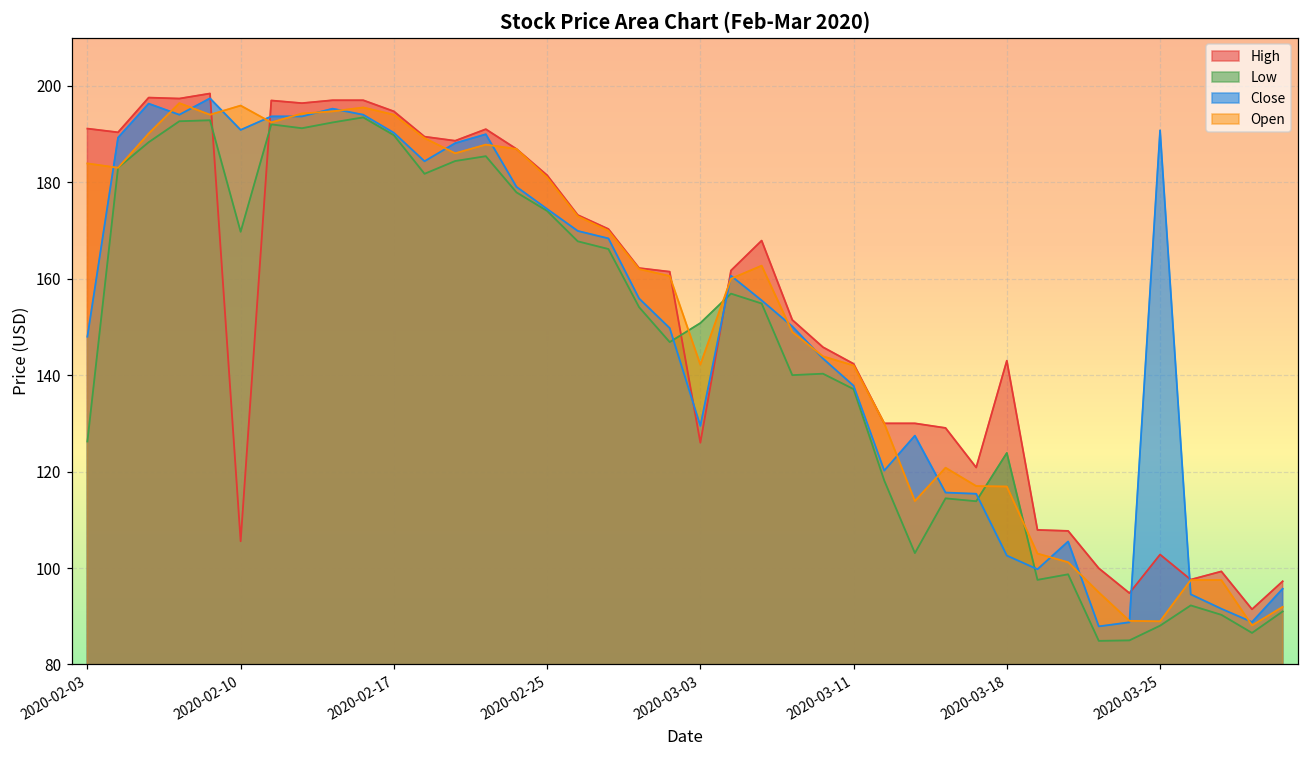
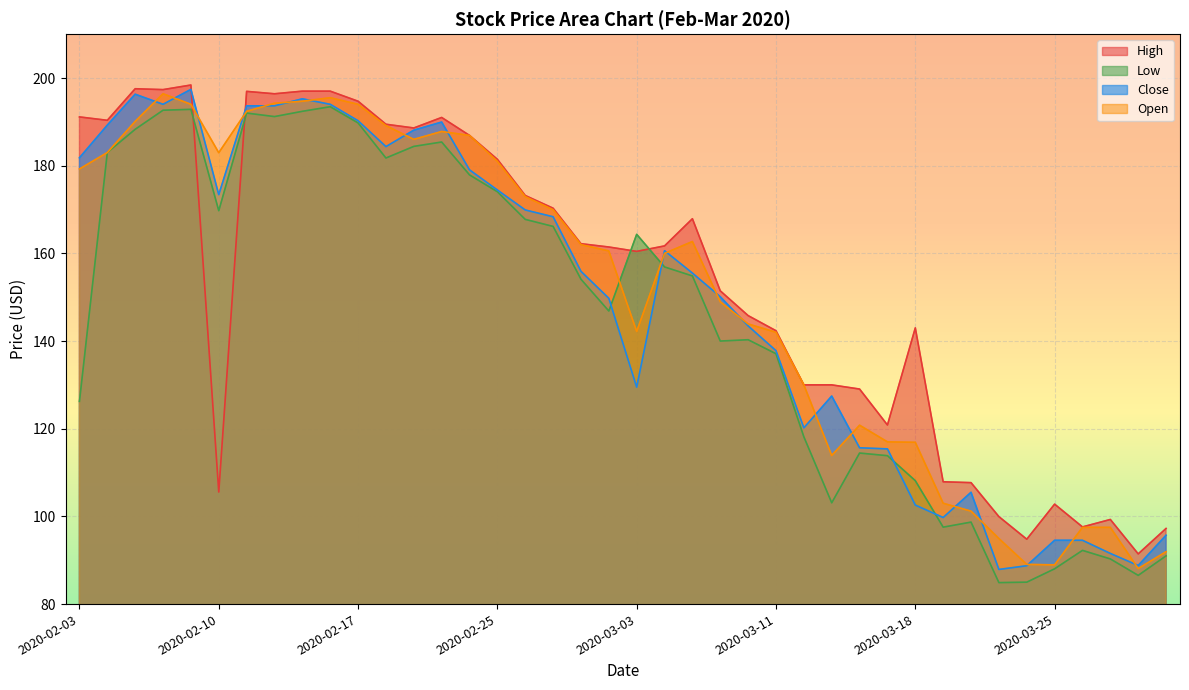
Close, 2020-02-03: 148 -> 182
Open, 2020-02-03: 184 -> 179
Close, 2020-02-10: 191 -> 173
Open, 2020-02-10: 196 -> 183
High, 2020-03-03: 126 -> 160
Low, 2020-03-03: 151 -> 164
Low, 2020-03-18: 124 -> 108
Close, 2020-03-25: 191 -> 95
